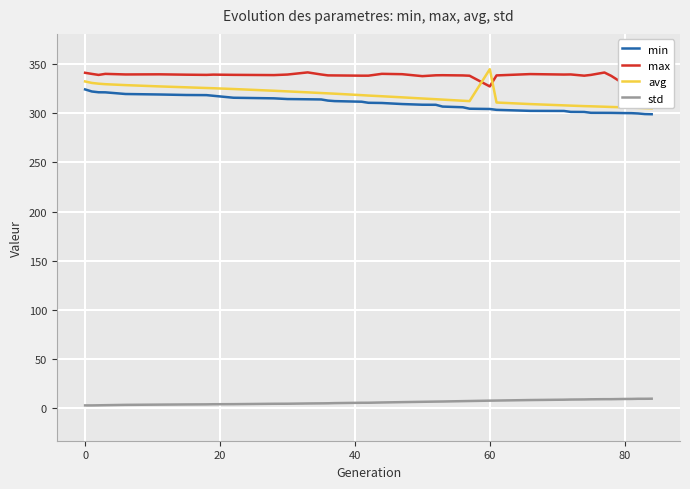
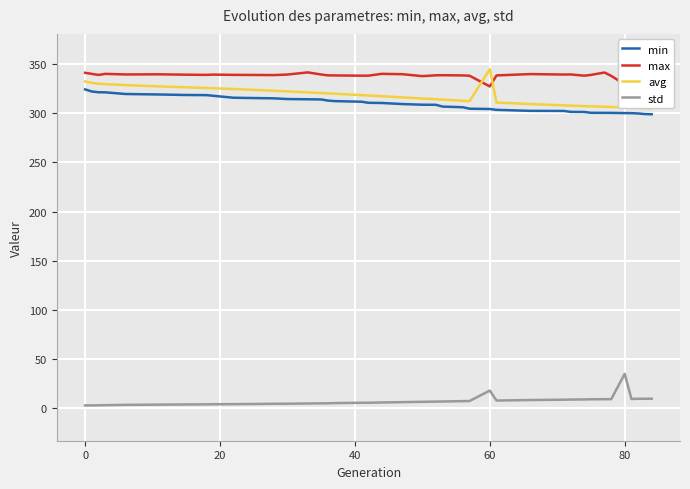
std, 60: 10 -> 20
std, 80: 10 -> 30
